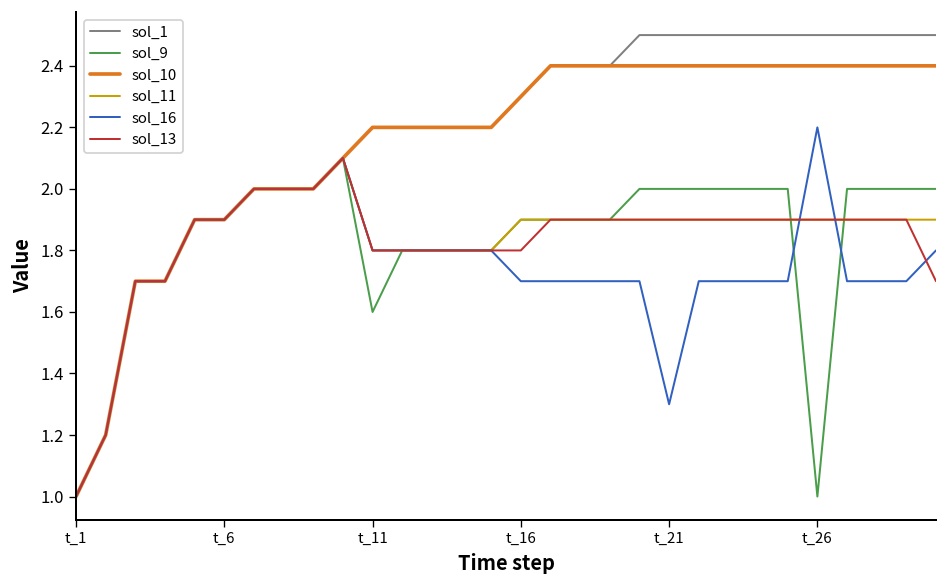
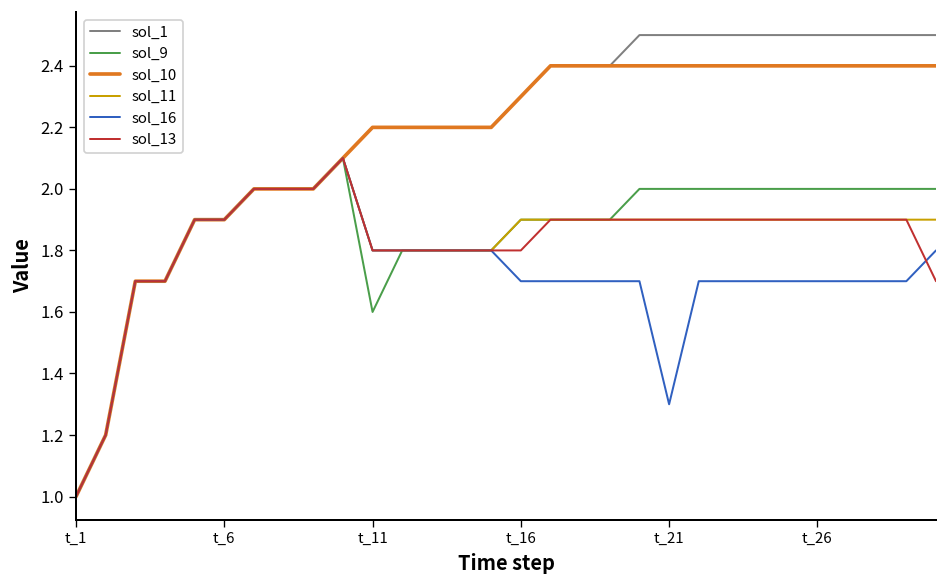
sol_9, t_26: 1 -> 2
sol_16, t_26: 2.2 -> 1.7
